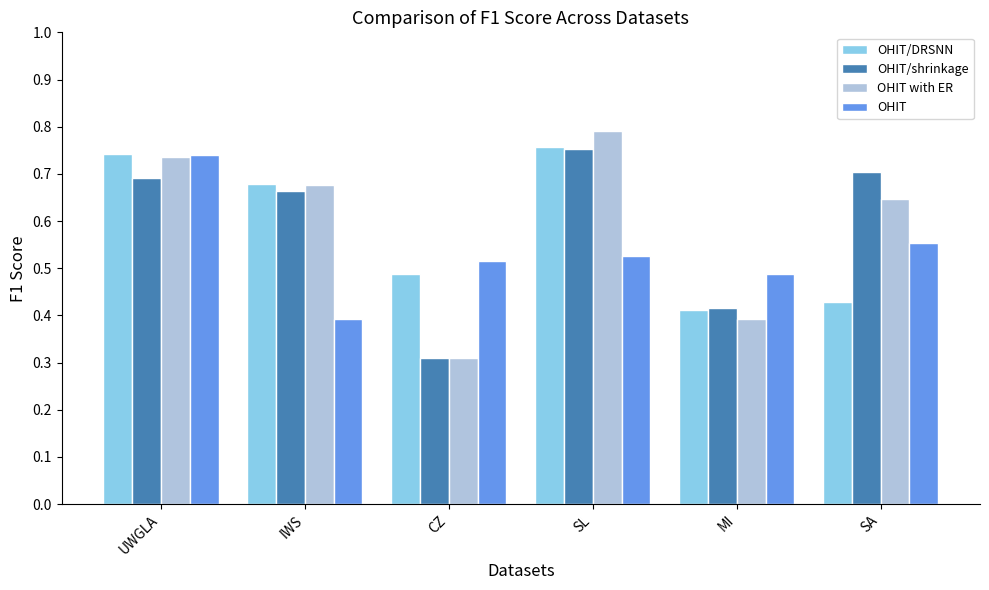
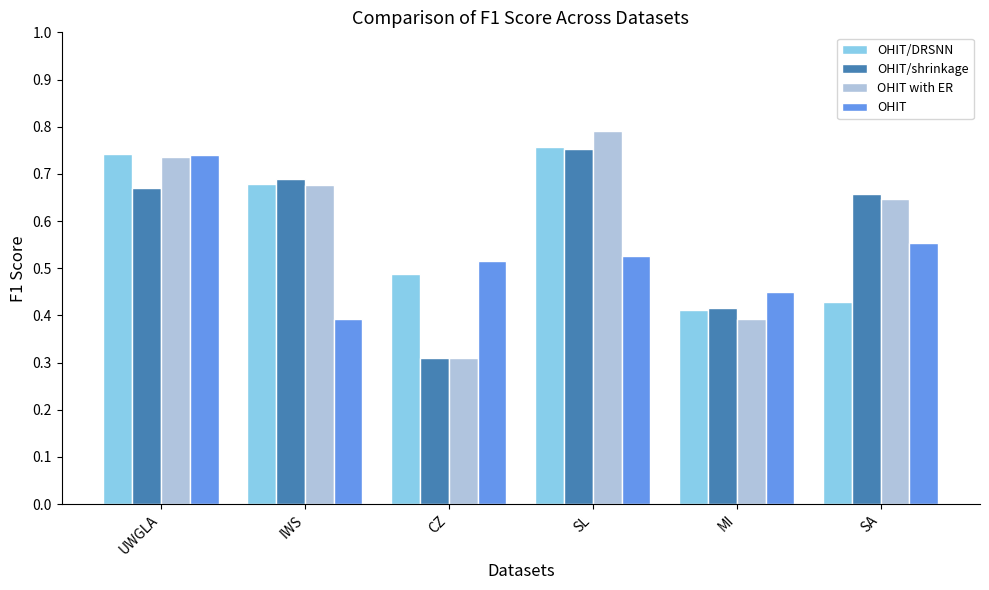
OHIT/shrinkage, UWGLA: 0.69 -> 0.67
OHIT/shrinkage, IWS: 0.66 -> 0.69
OHIT, MI: 0.49 -> 0.45
OHIT/shrinkage, SA: 0.70 -> 0.66
